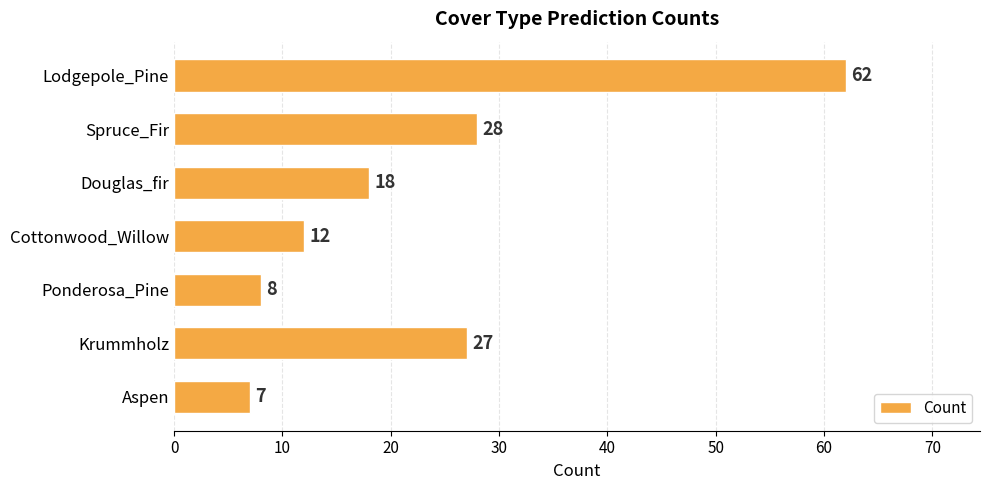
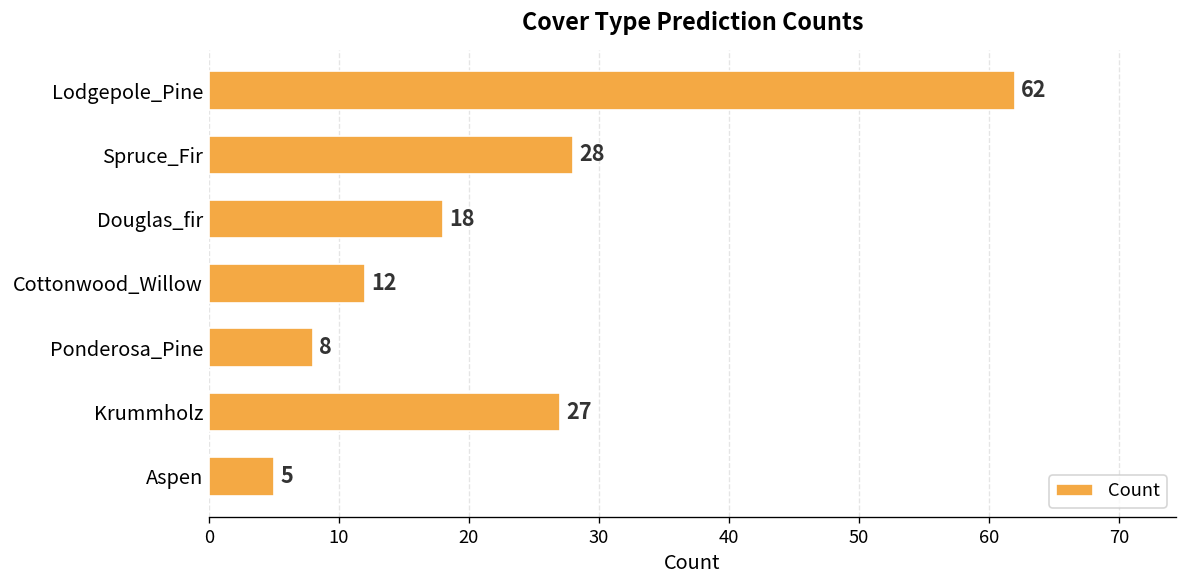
Aspen: 7 -> 5
